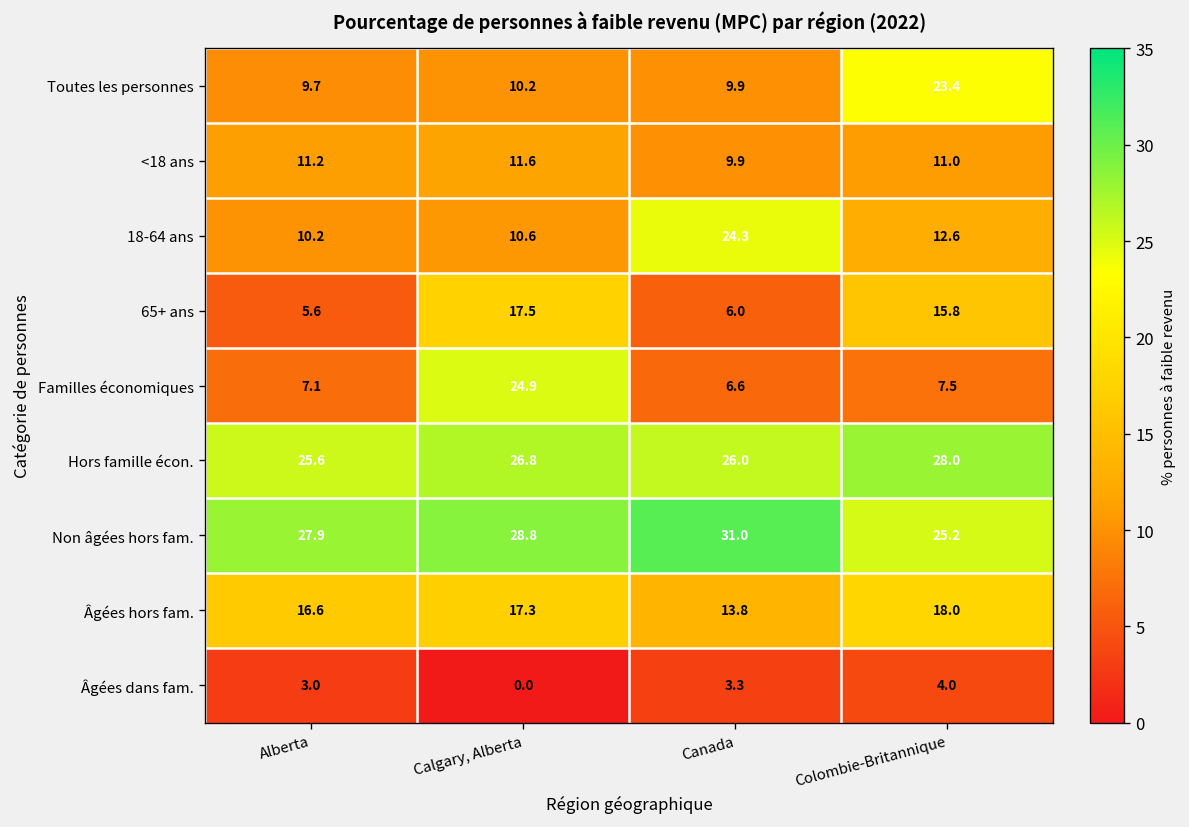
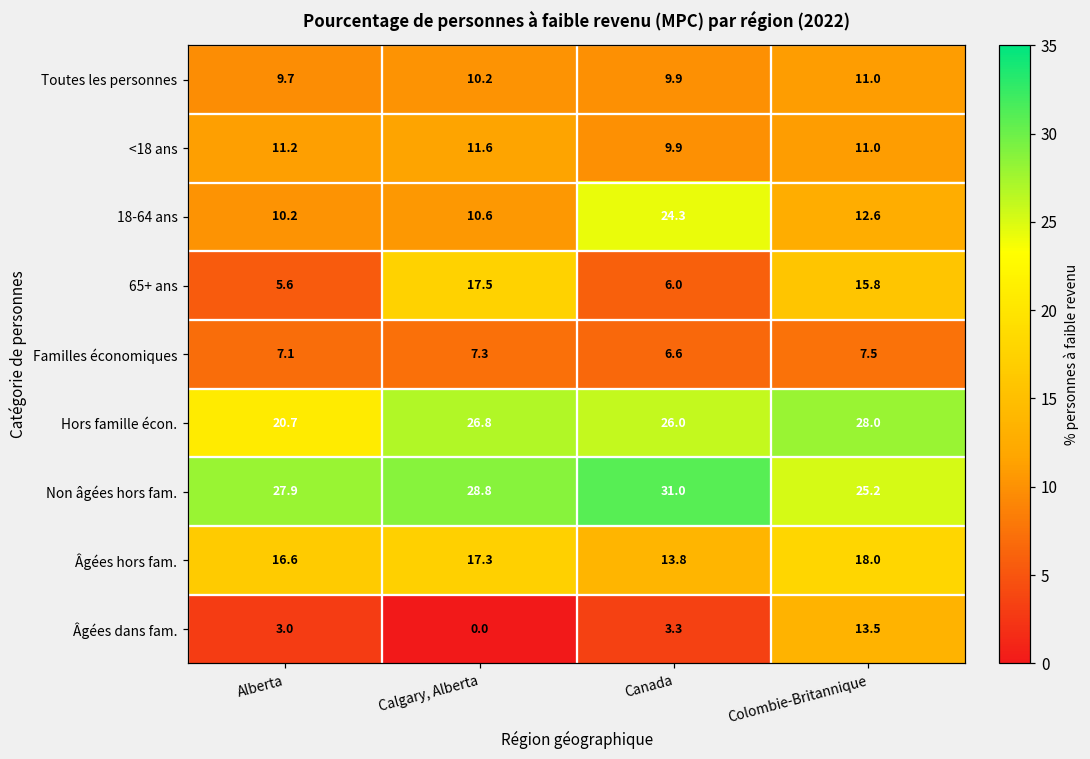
Toutes les personnes, Colombie-Britannique: 23.4 -> 11.0
Familles économiques, Calgary, Alberta: 24.9 -> 7.3
Hors famille écon., Alberta: 25.6 -> 20.7
Âgées dans fam., Colombie-Britannique: 4.0 -> 13.5
